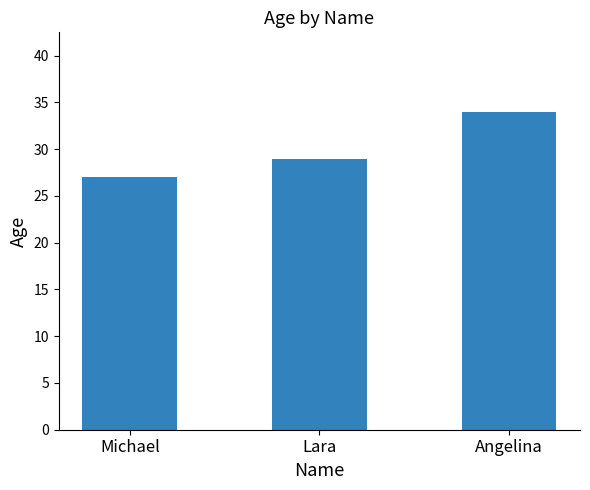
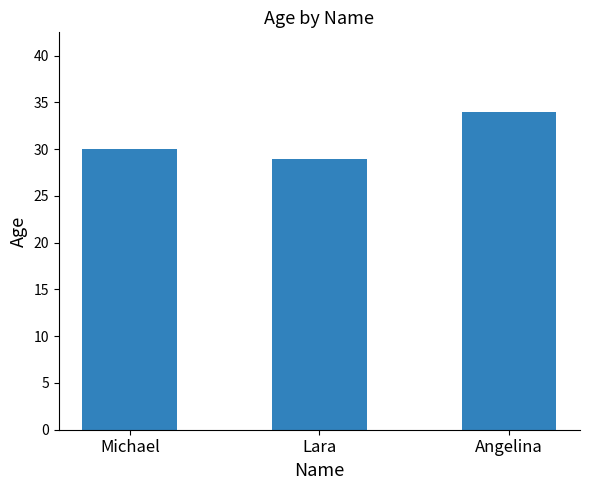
Michael: 27 -> 30
